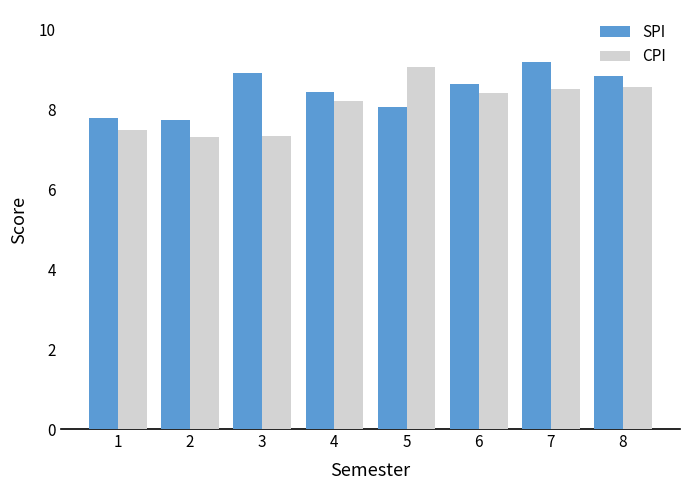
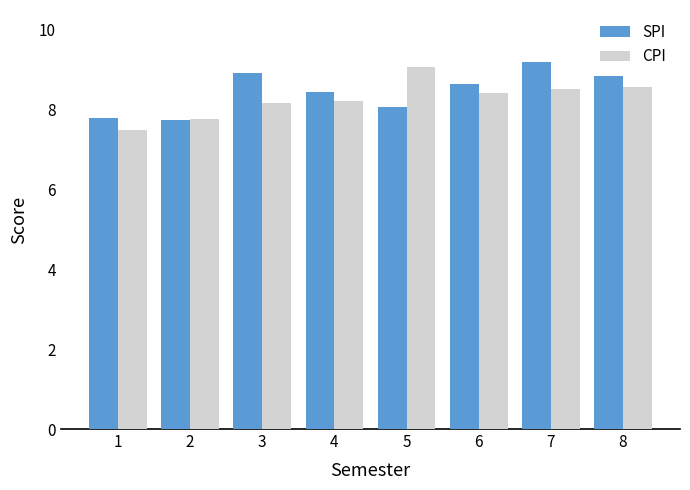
CPI, 2: 7.3 -> 7.8
CPI, 3: 7.3 -> 8.2
